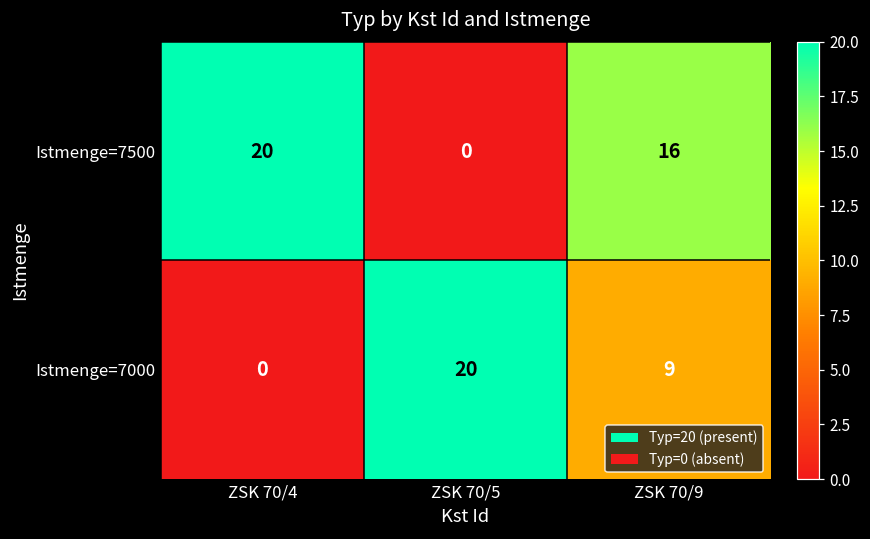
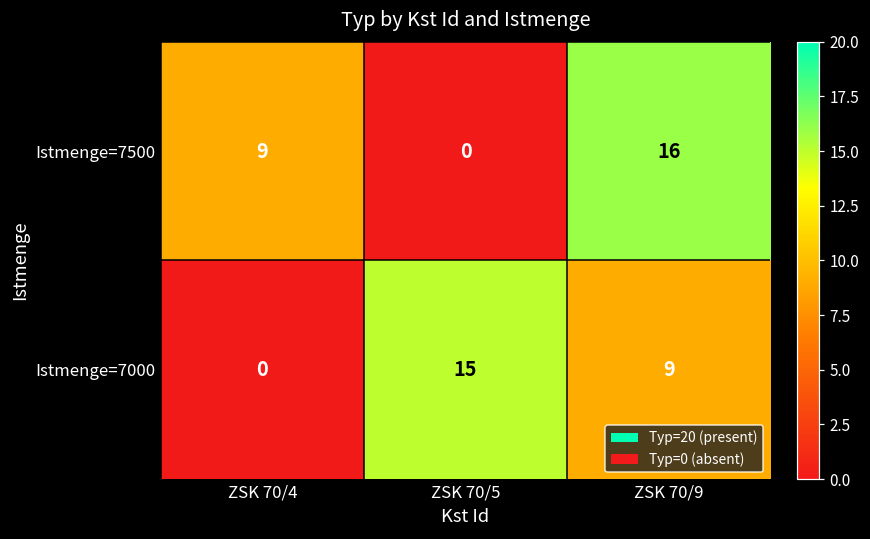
Istmenge=7500, ZSK 70/4: 20 -> 9
Istmenge=7000, ZSK 70/5: 20 -> 15
